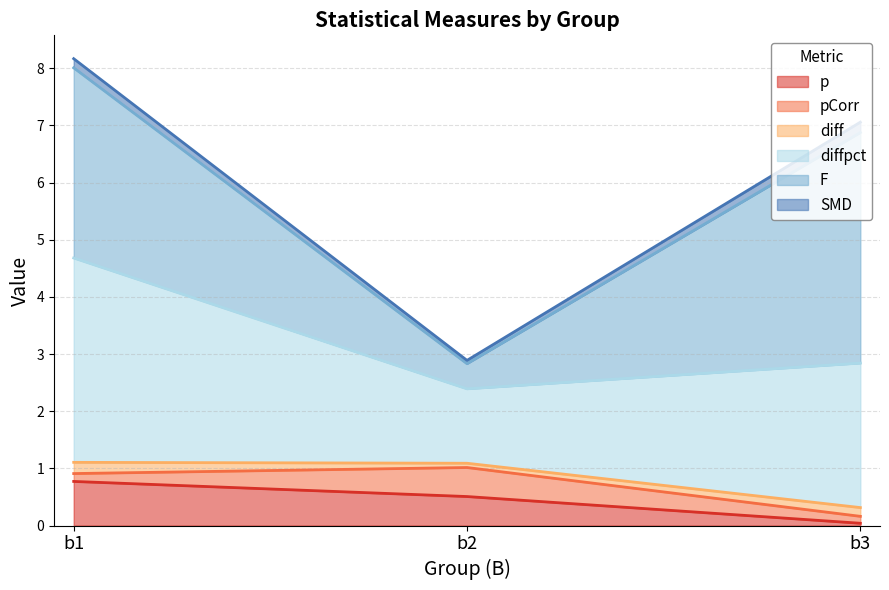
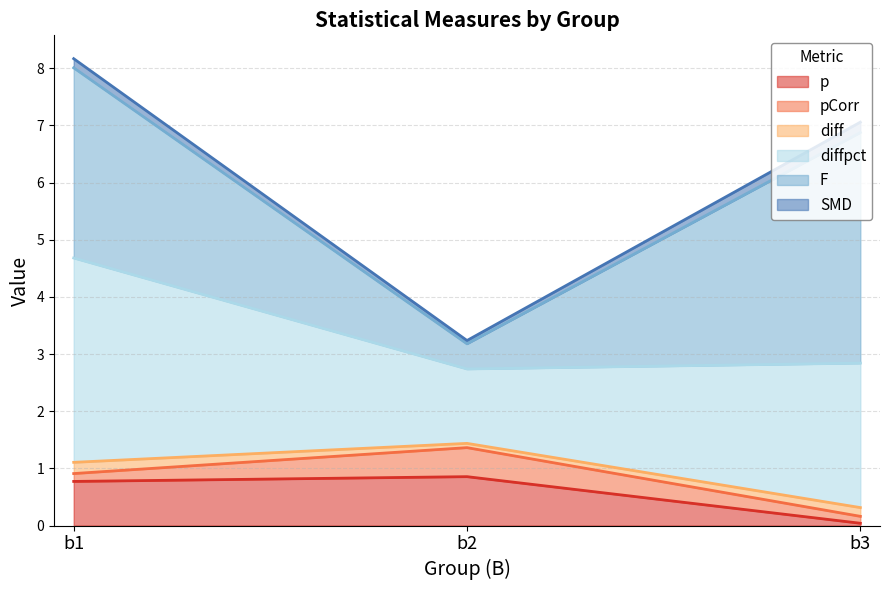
p, b2: 0.5 -> 0.9
